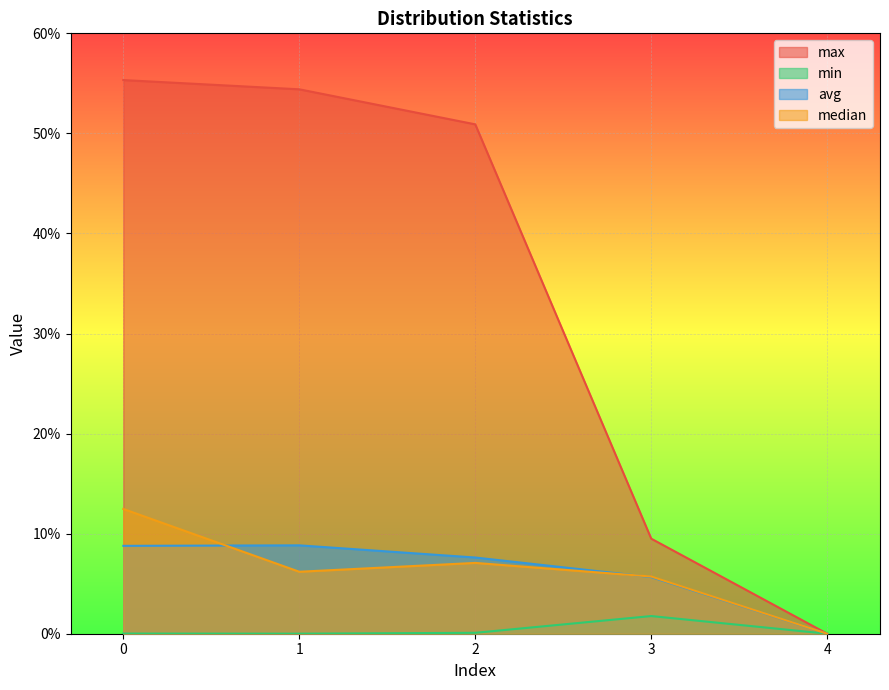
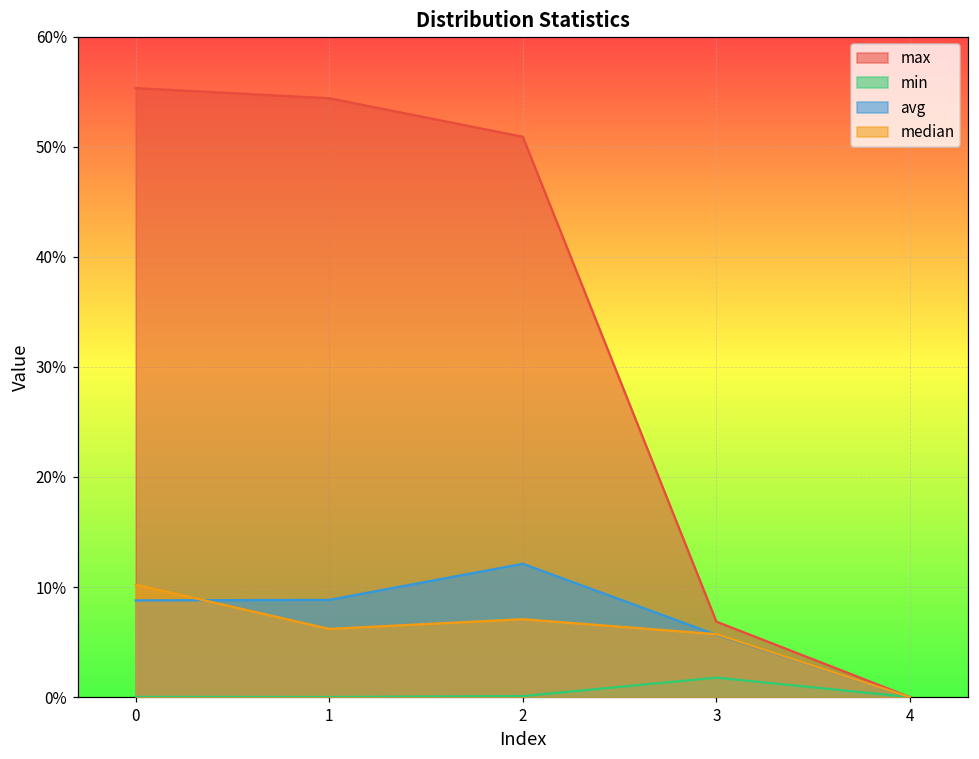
median, 0: 12.5% -> 10.2%
avg, 2: 7.6% -> 12.1%
max, 3: 9.5% -> 6.9%
